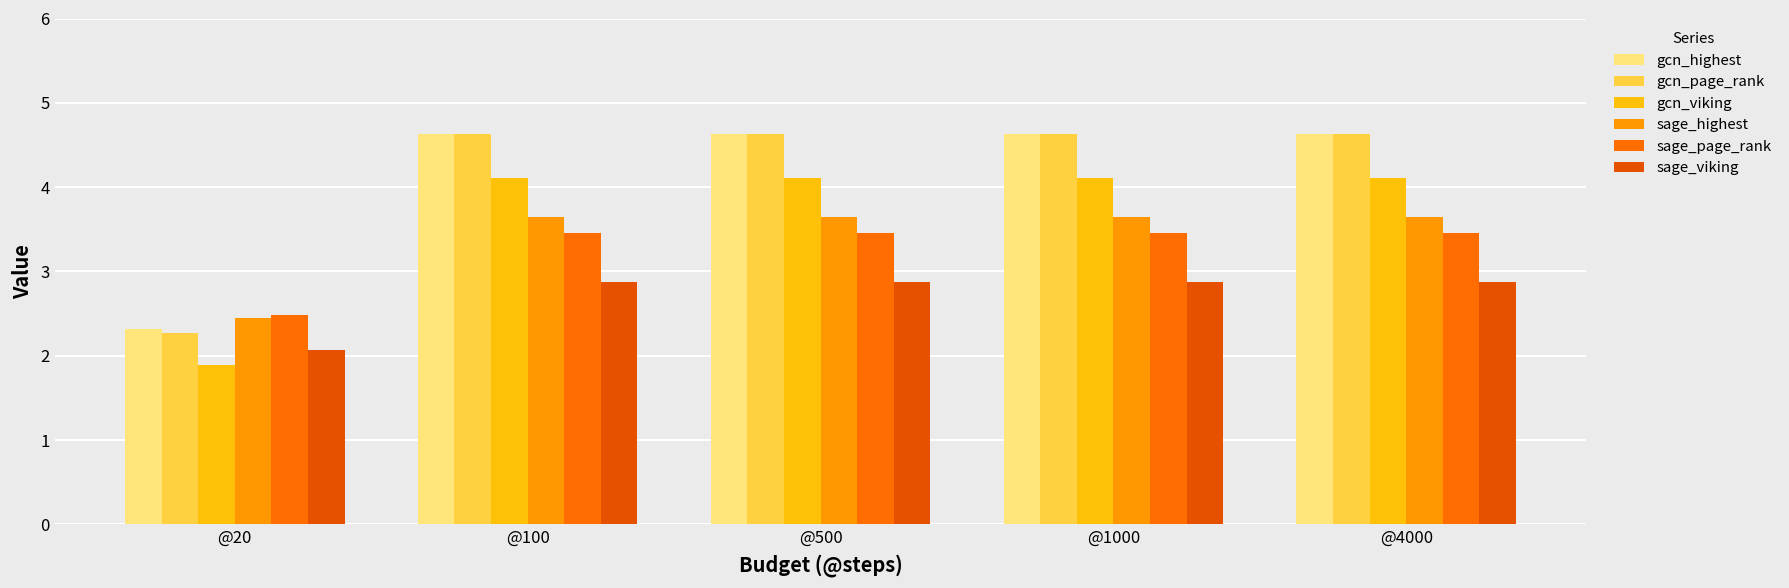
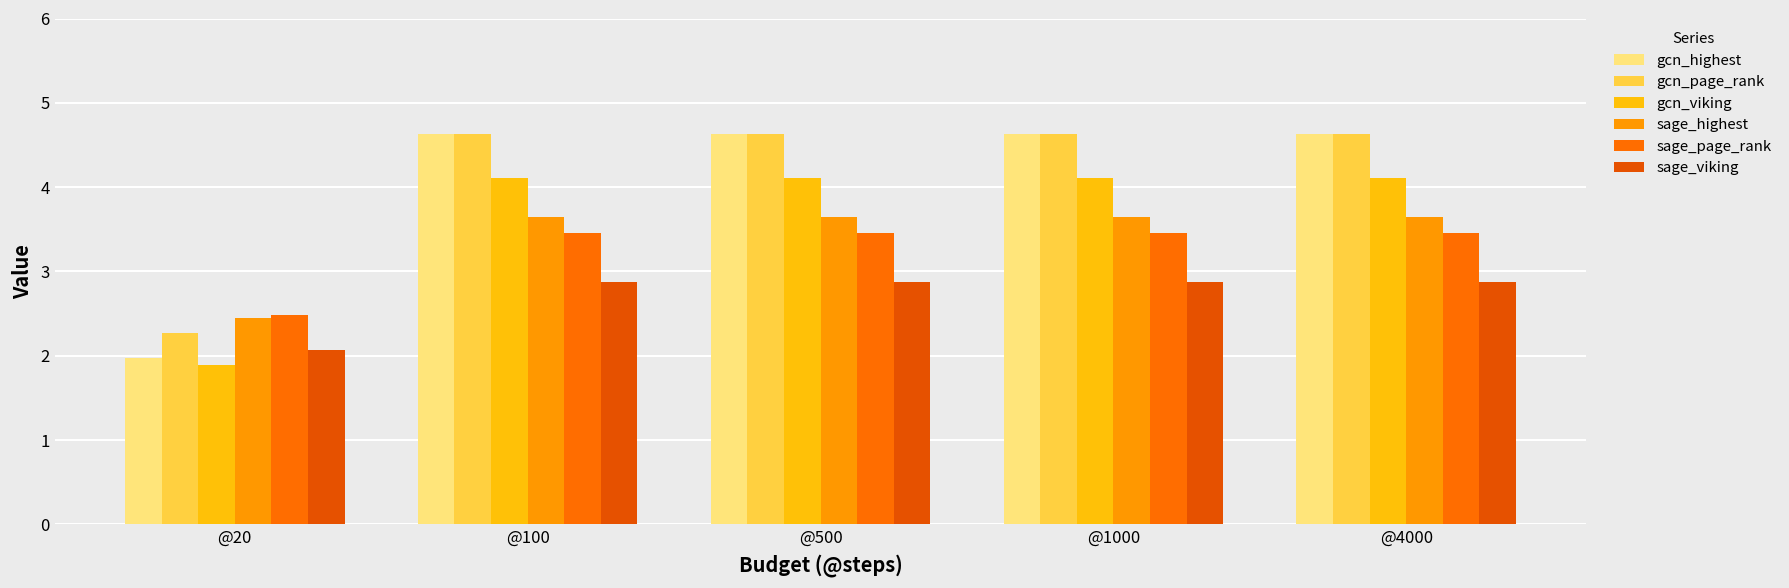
gcn_highest, @20: 2.3 -> 2.0
